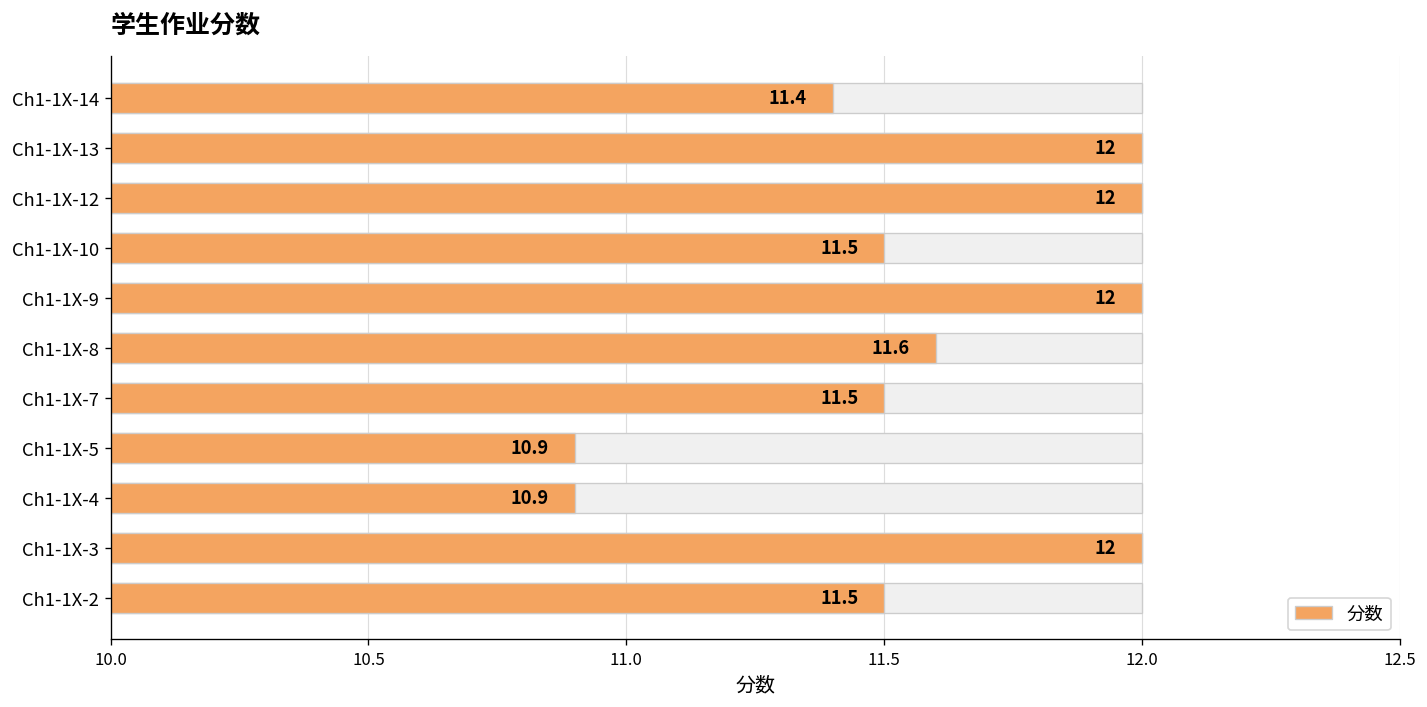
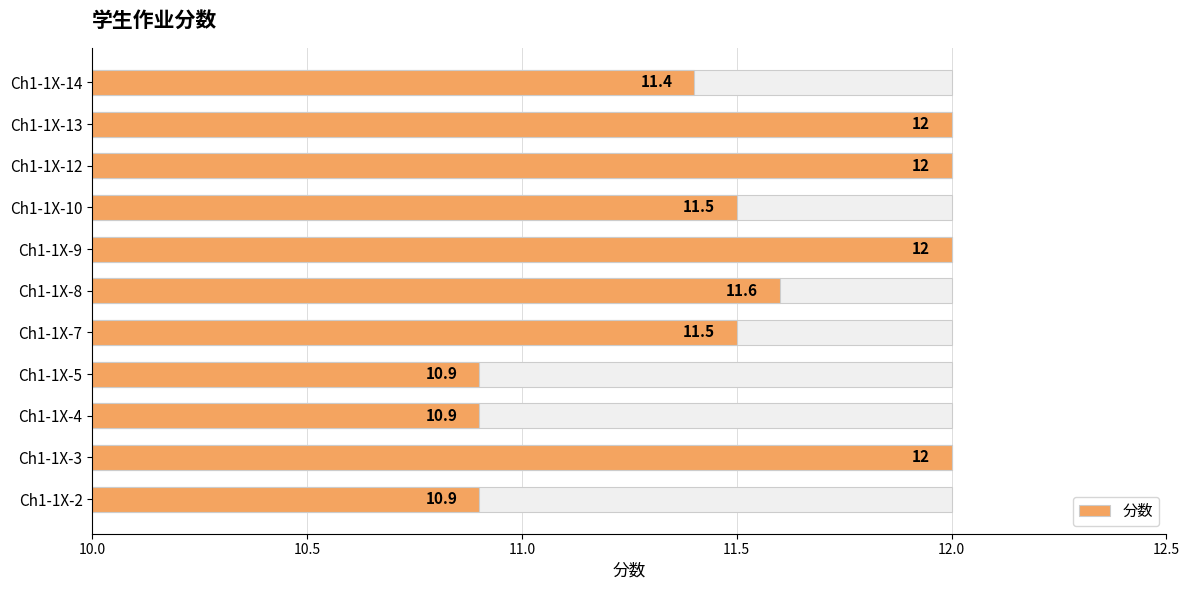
分数, Ch1-1X-2: 11.5 -> 10.9
